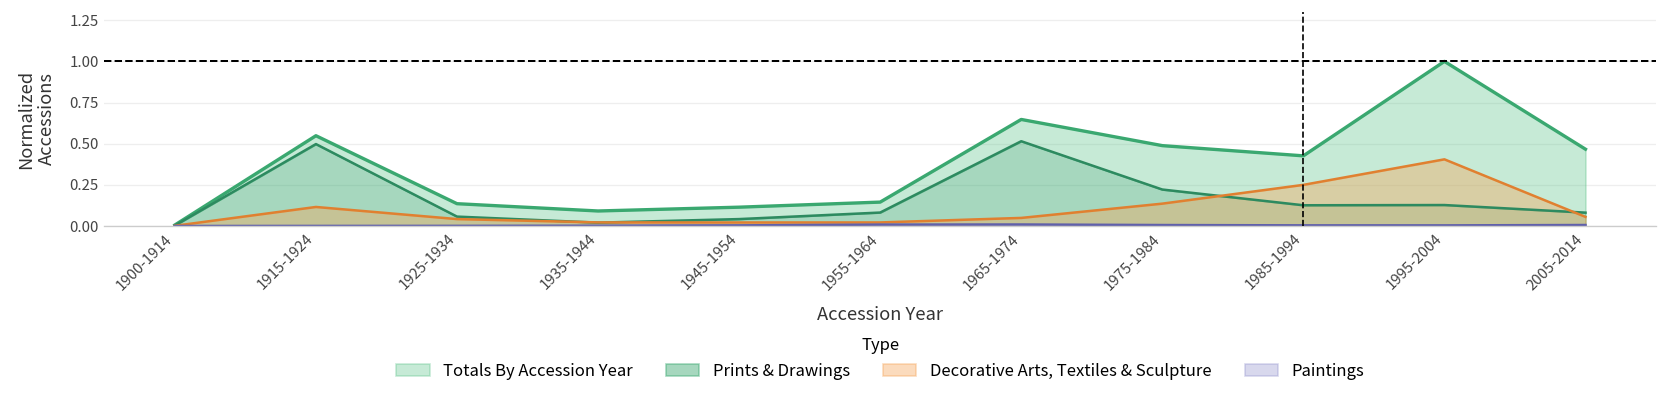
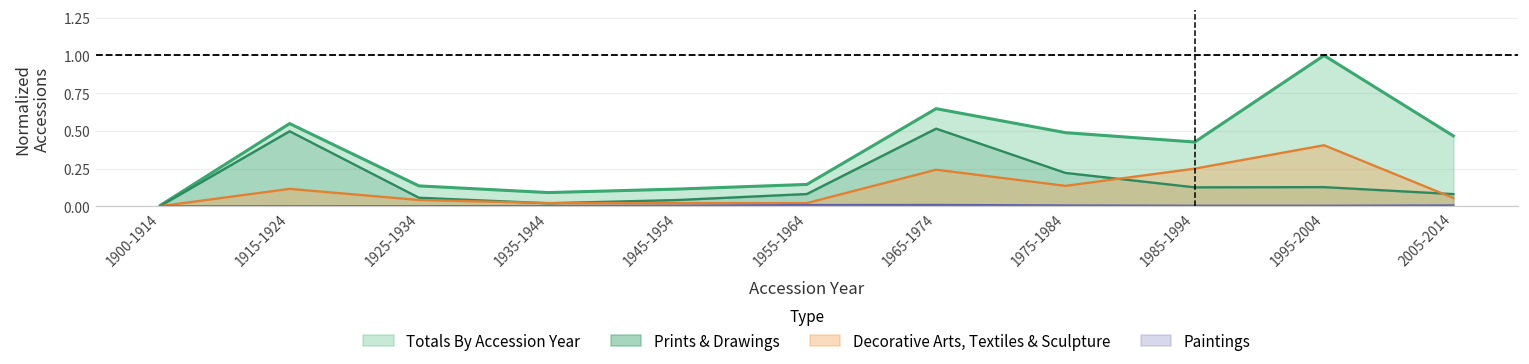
Decorative Arts, Textiles & Sculpture, 1965-1974: 0.05 -> 0.24
